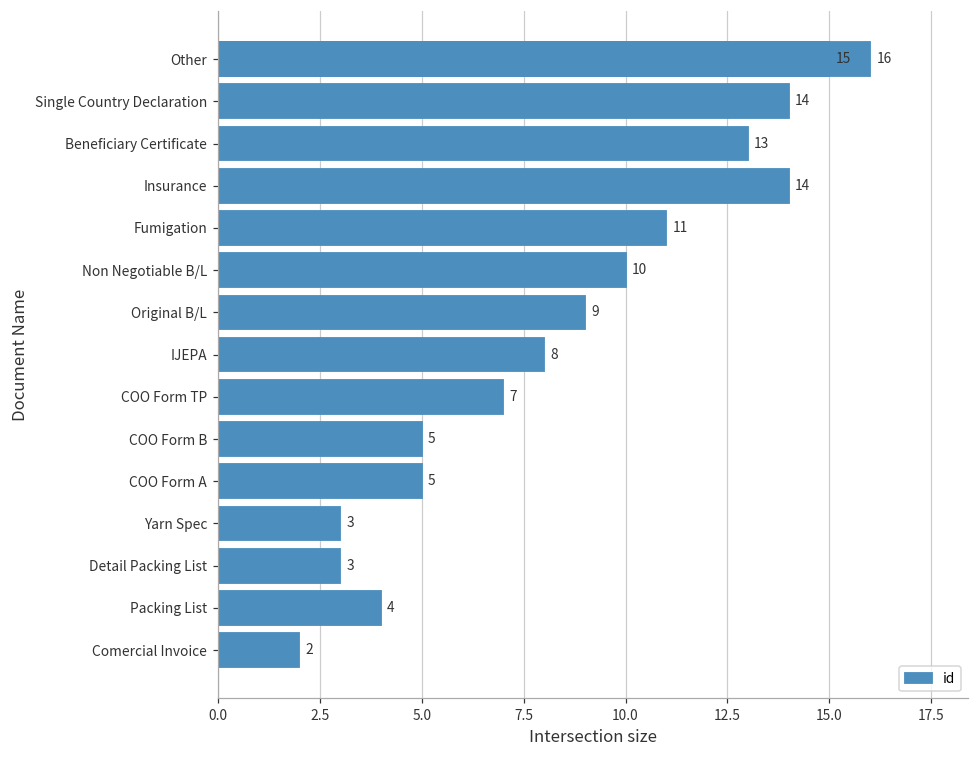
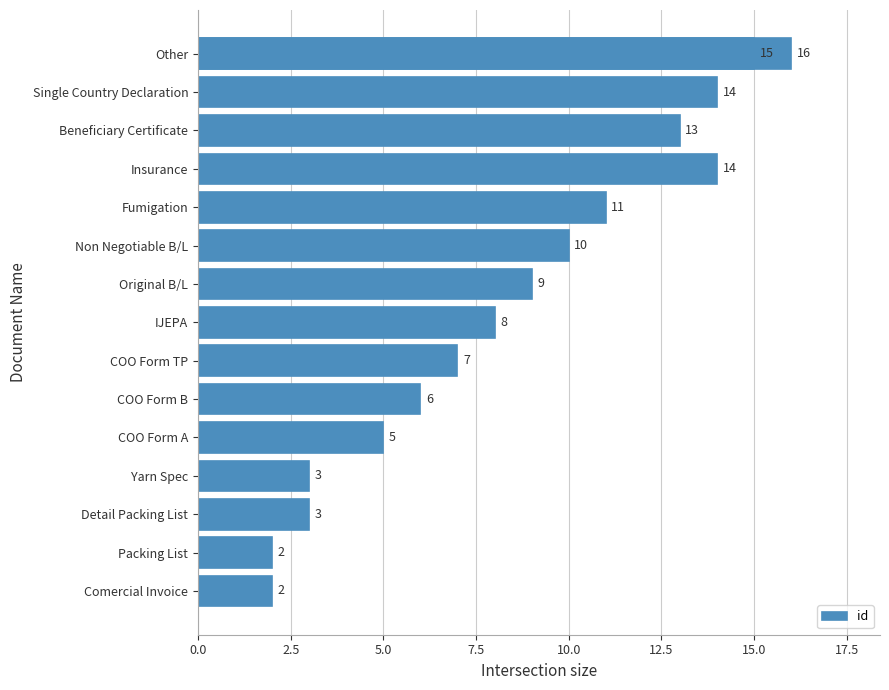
COO Form B: 5 -> 6
Packing List: 4 -> 2
